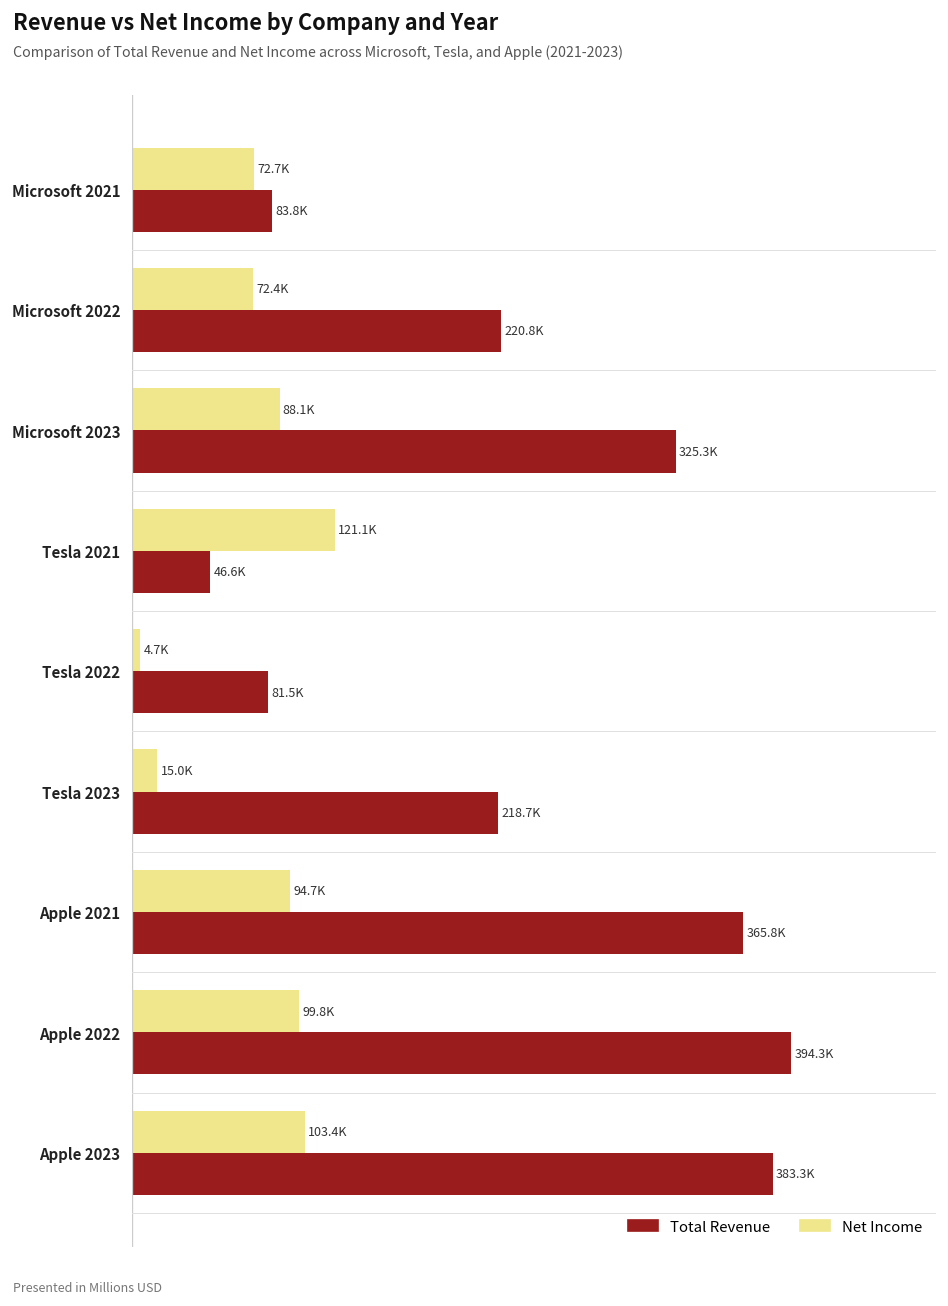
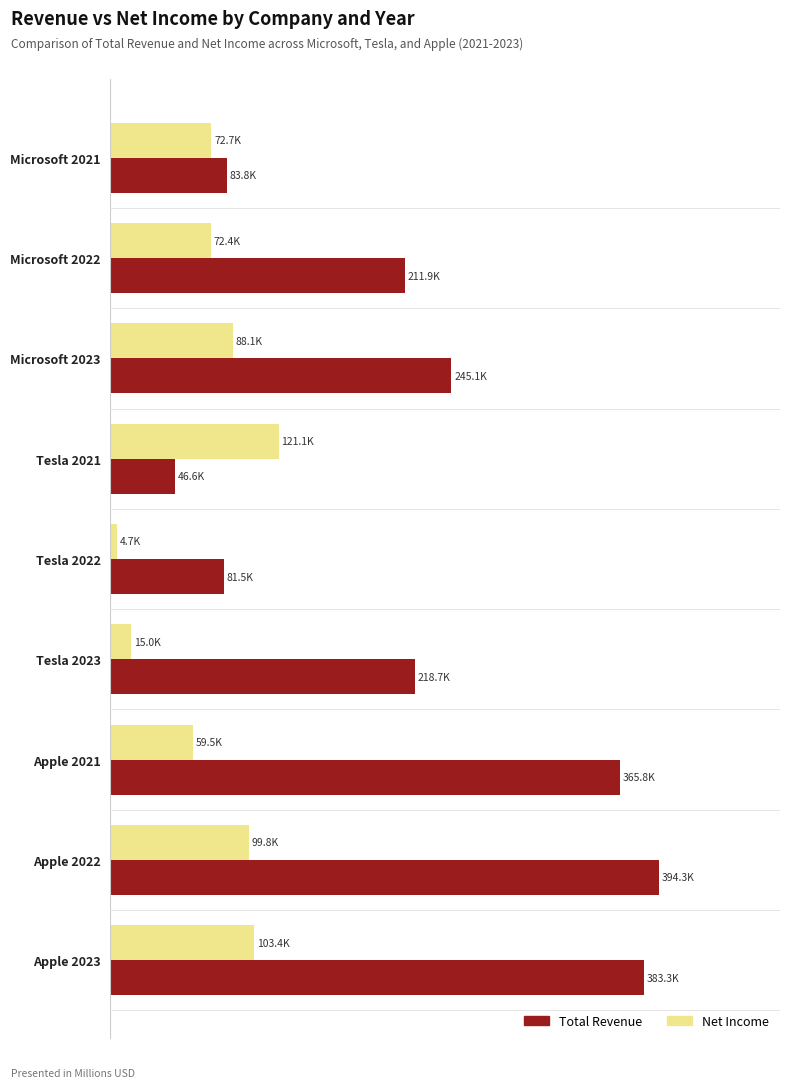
Total Revenue, Microsoft 2022: 220.8K -> 211.9K
Total Revenue, Microsoft 2023: 325.3K -> 245.1K
Net Income, Apple 2021: 94.7K -> 59.5K
